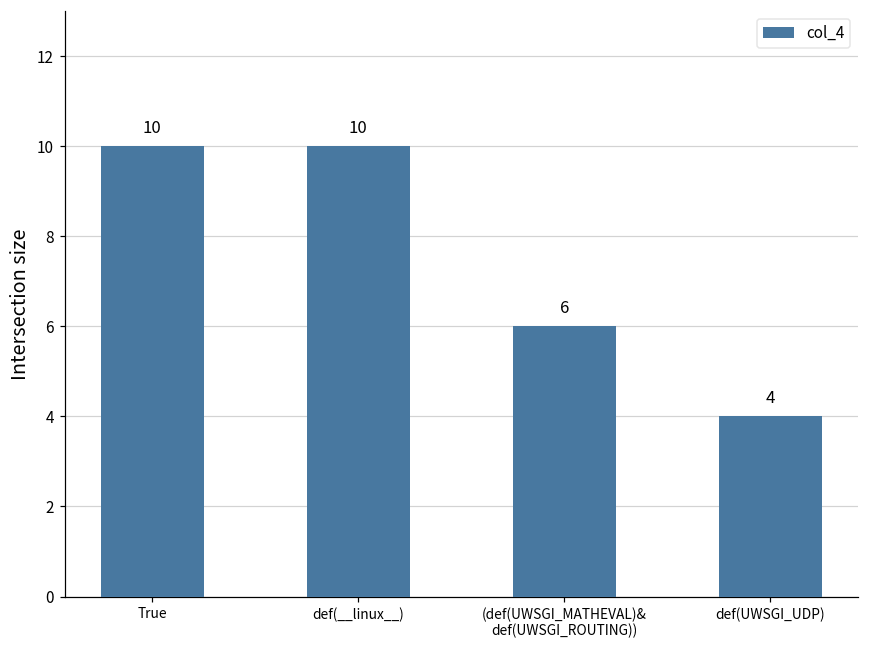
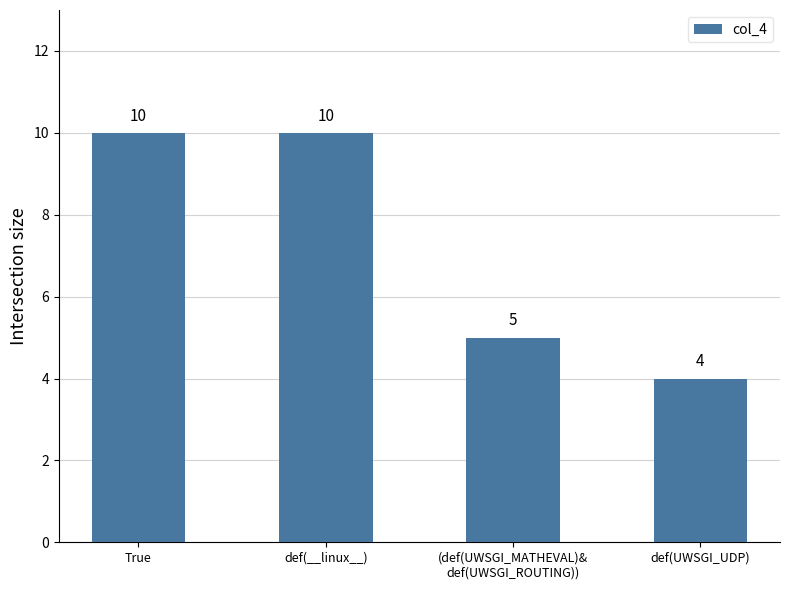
(def(UWSGI_MATHEVAL)& def(UWSGI_ROUTING)): 6 -> 5
